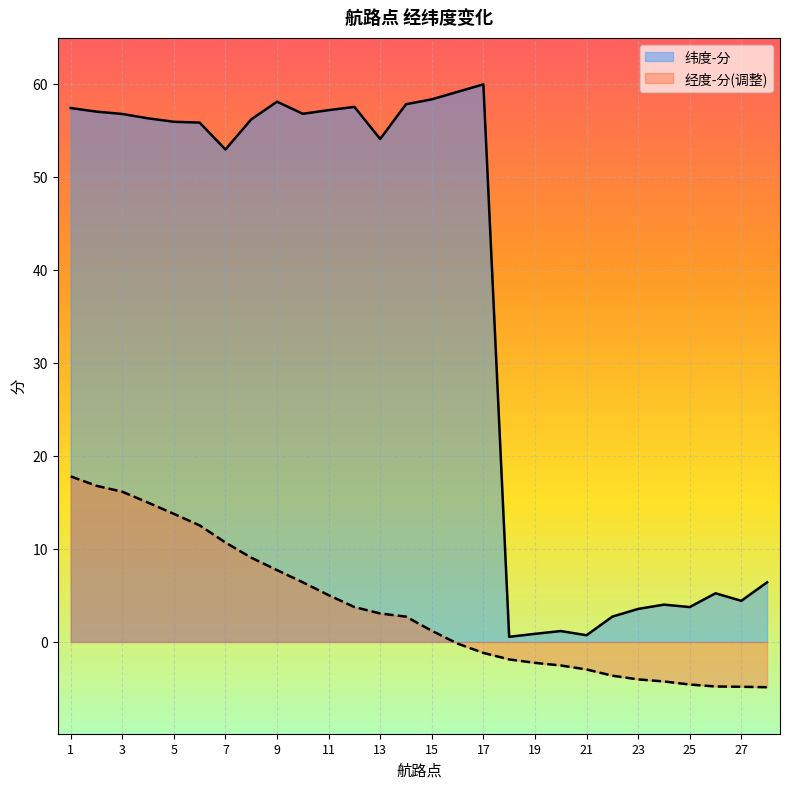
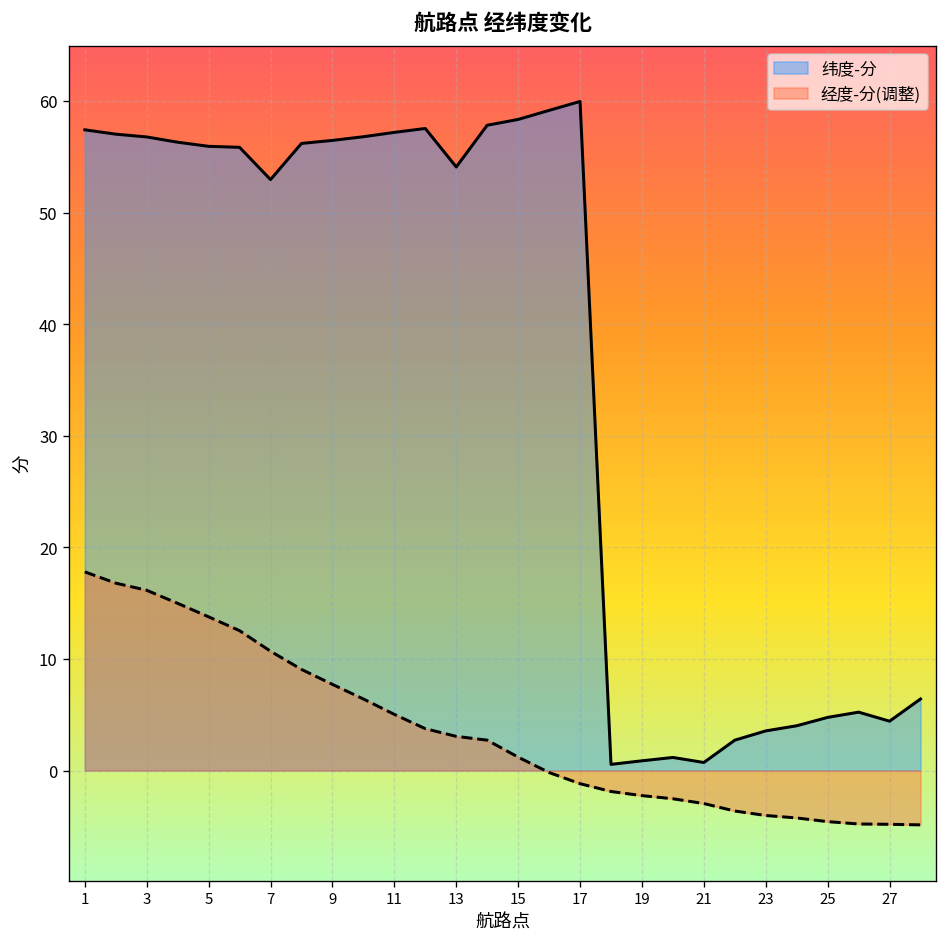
纬度-分, 9: 58 -> 56
纬度-分, 25: 4 -> 5
